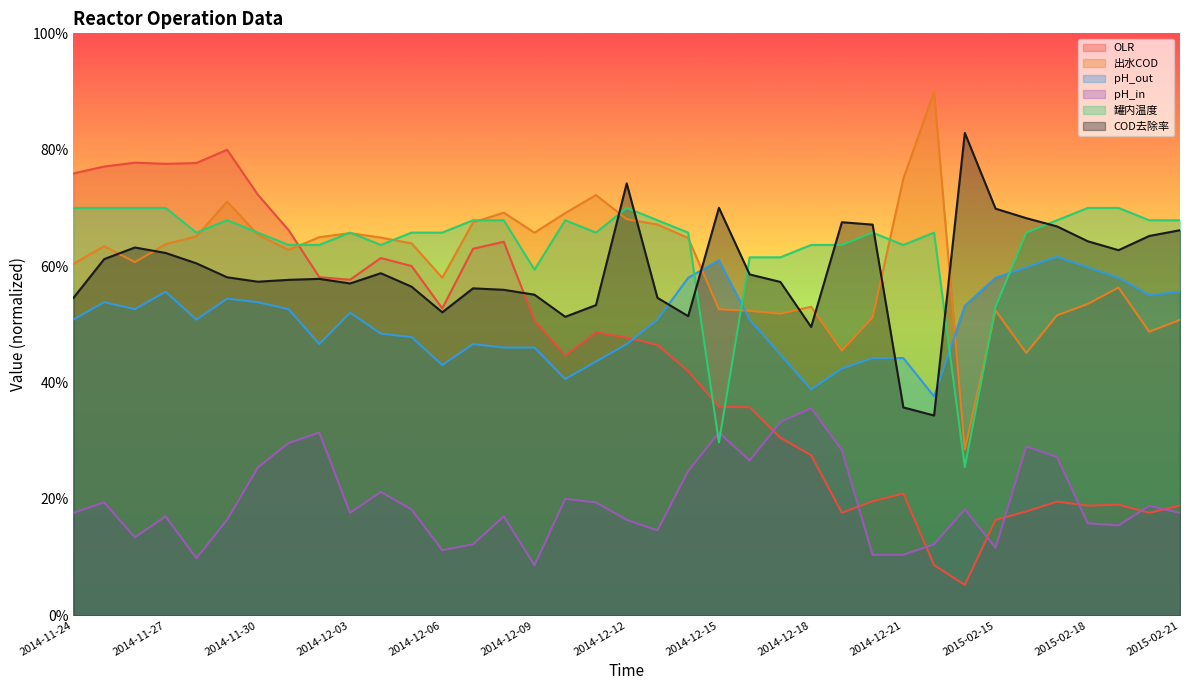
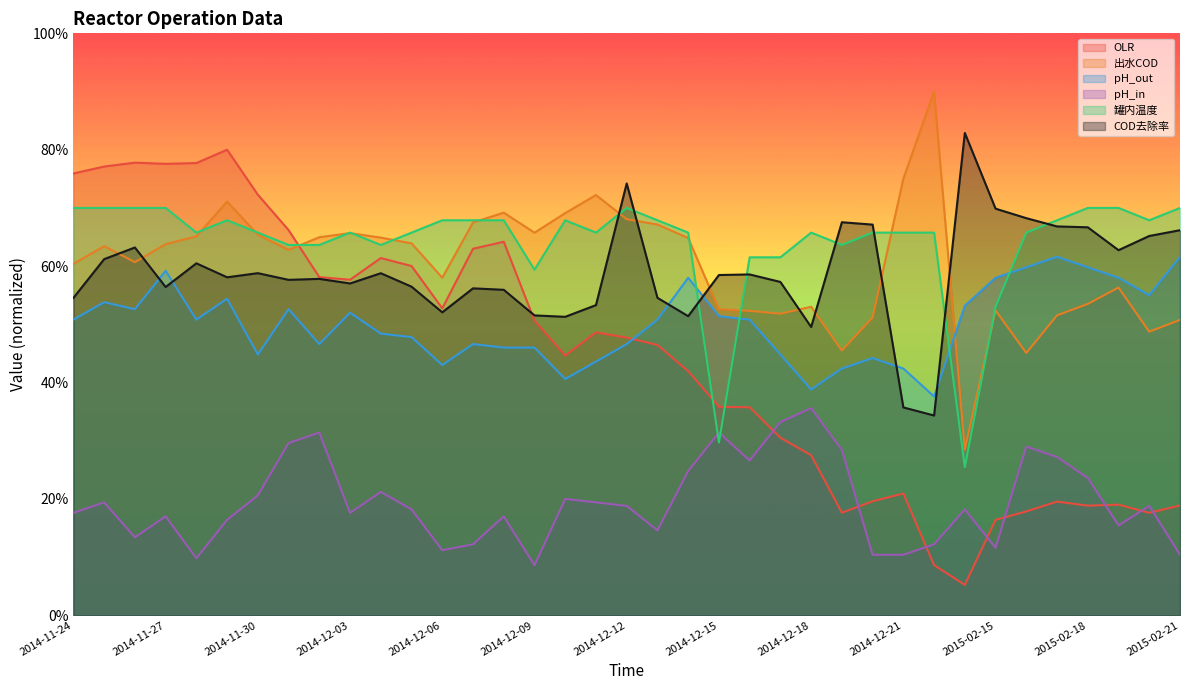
pH_out, 2014-11-27: 56% -> 59%
COD去除率, 2014-11-27: 62% -> 56%
pH_out, 2014-11-30: 54% -> 45%
pH_in, 2014-11-30: 25% -> 21%
COD去除率, 2014-11-30: 57% -> 59%
罐内温度, 2014-12-06: 66% -> 68%
COD去除率, 2014-12-09: 55% -> 52%
pH_in, 2014-12-12: 16% -> 19%
pH_out, 2014-12-15: 61% -> 51%
COD去除率, 2014-12-15: 70% -> 58%
罐内温度, 2014-12-18: 64% -> 66%
pH_out, 2014-12-21: 44% -> 42%
罐内温度, 2014-12-21: 64% -> 66%
pH_in, 2015-02-18: 16% -> 24%
COD去除率, 2015-02-18: 64% -> 67%
pH_out, 2015-02-21: 56% -> 62%
pH_in, 2015-02-21: 18% -> 10%
罐内温度, 2015-02-21: 68% -> 70%
